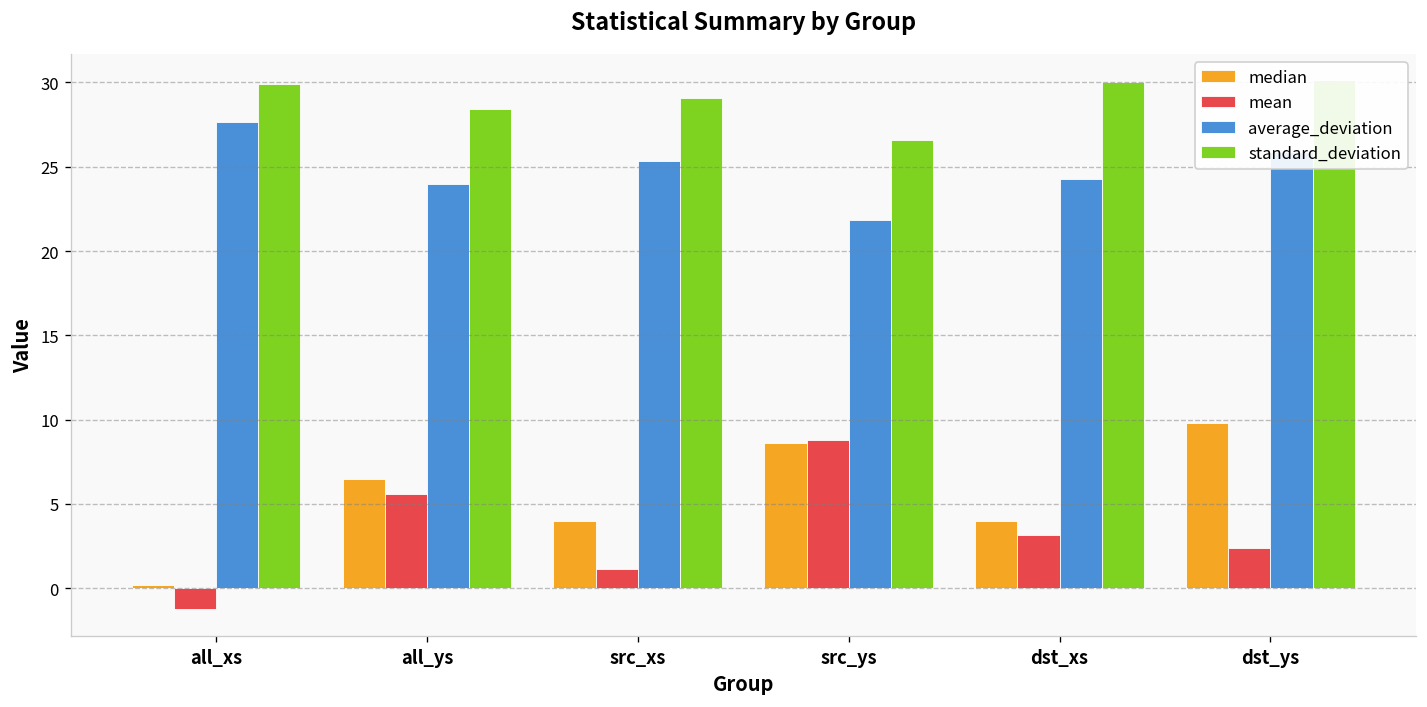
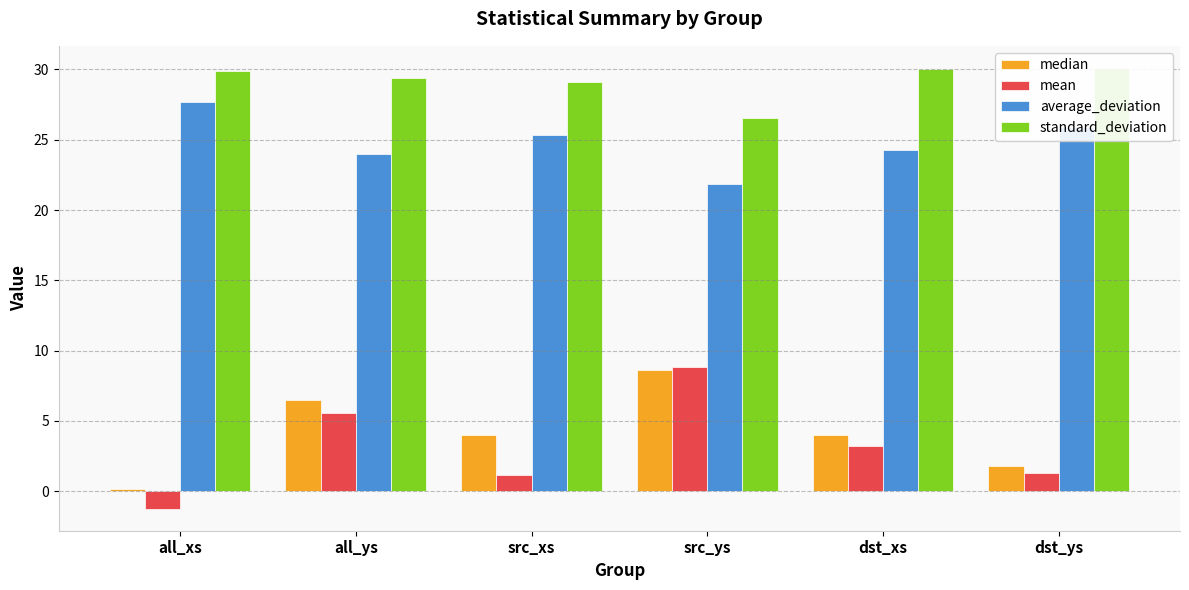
standard_deviation, all_ys: 28.4 -> 29.4
median, dst_ys: 9.8 -> 1.8
mean, dst_ys: 2.4 -> 1.3
